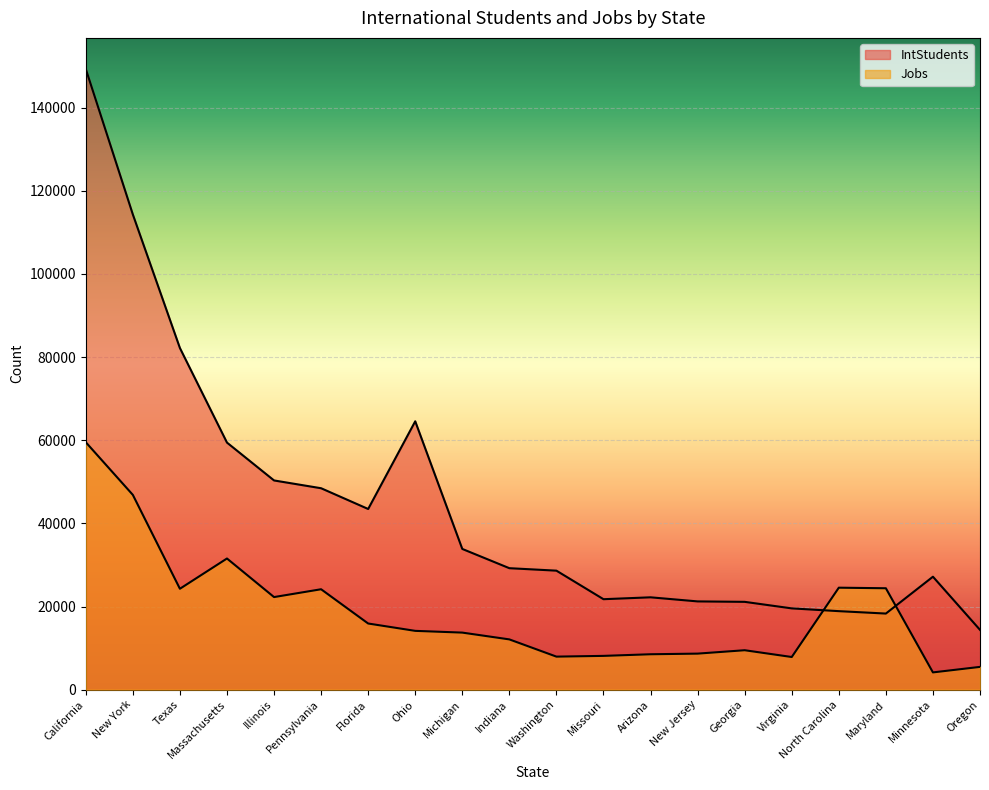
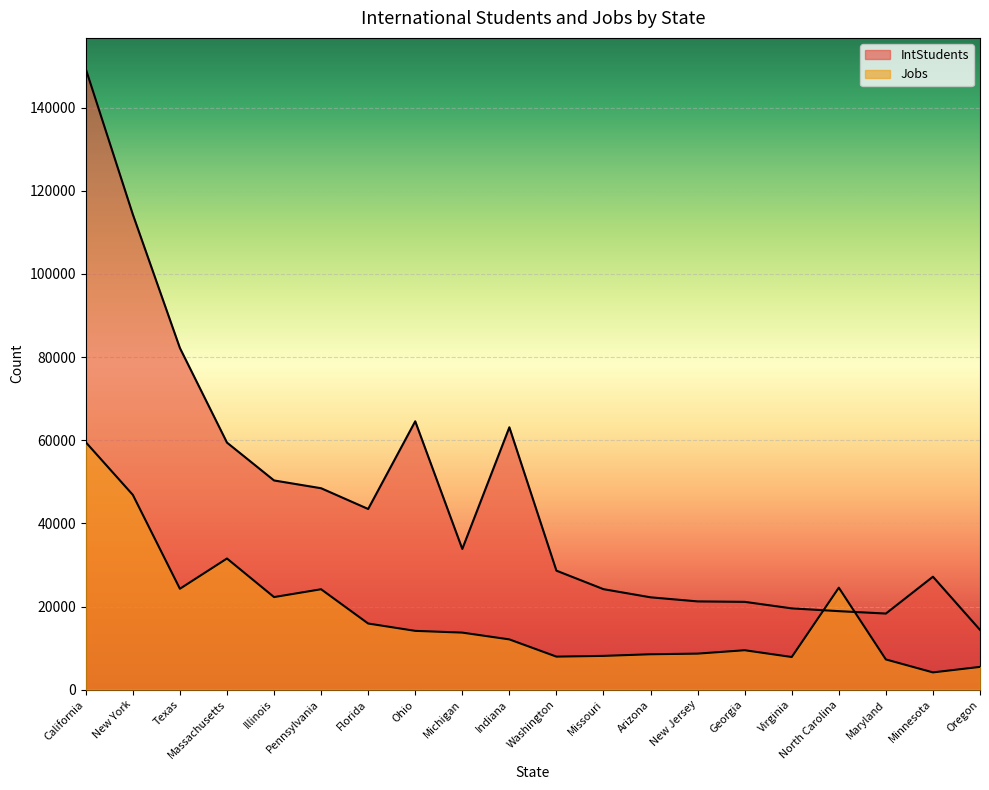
IntStudents, Indiana: 29000 -> 63000
IntStudents, Missouri: 22000 -> 24000
Jobs, Maryland: 24000 -> 7000
